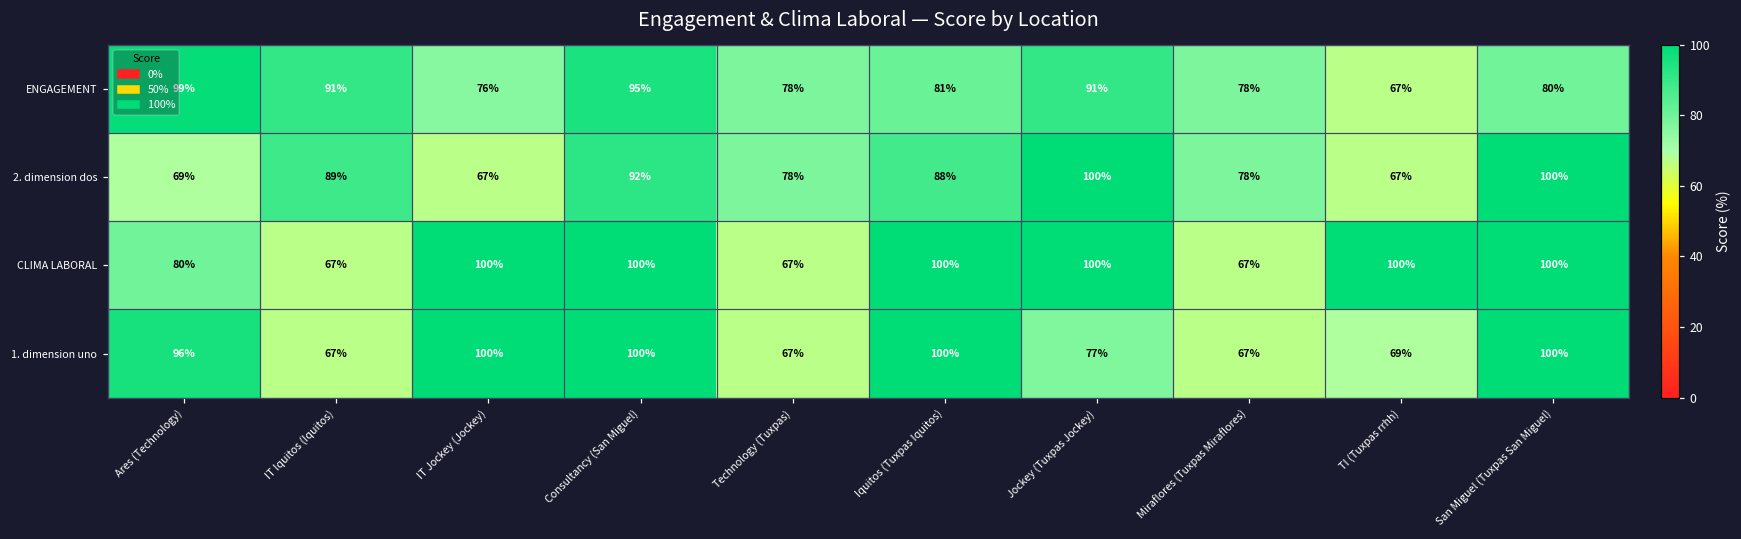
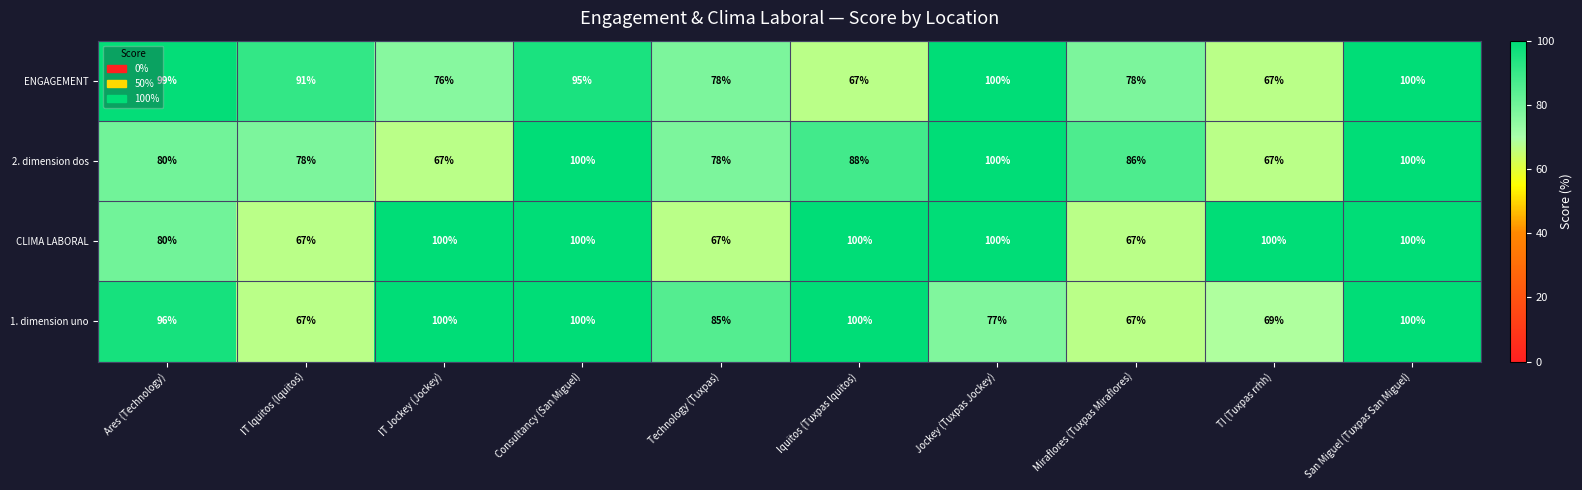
ENGAGEMENT, Iquitos (Tuxpas Iquitos): 81% -> 67%
ENGAGEMENT, Jockey (Tuxpas Jockey): 91% -> 100%
ENGAGEMENT, San Miguel (Tuxpas San Miguel): 80% -> 100%
2. dimension dos, Ares (Technology): 69% -> 80%
2. dimension dos, IT Iquitos (Iquitos): 89% -> 78%
2. dimension dos, Consultancy (San Miguel): 92% -> 100%
2. dimension dos, Miraflores (Tuxpas Miraflores): 78% -> 86%
1. dimension uno, Technology (Tuxpas): 67% -> 85%
